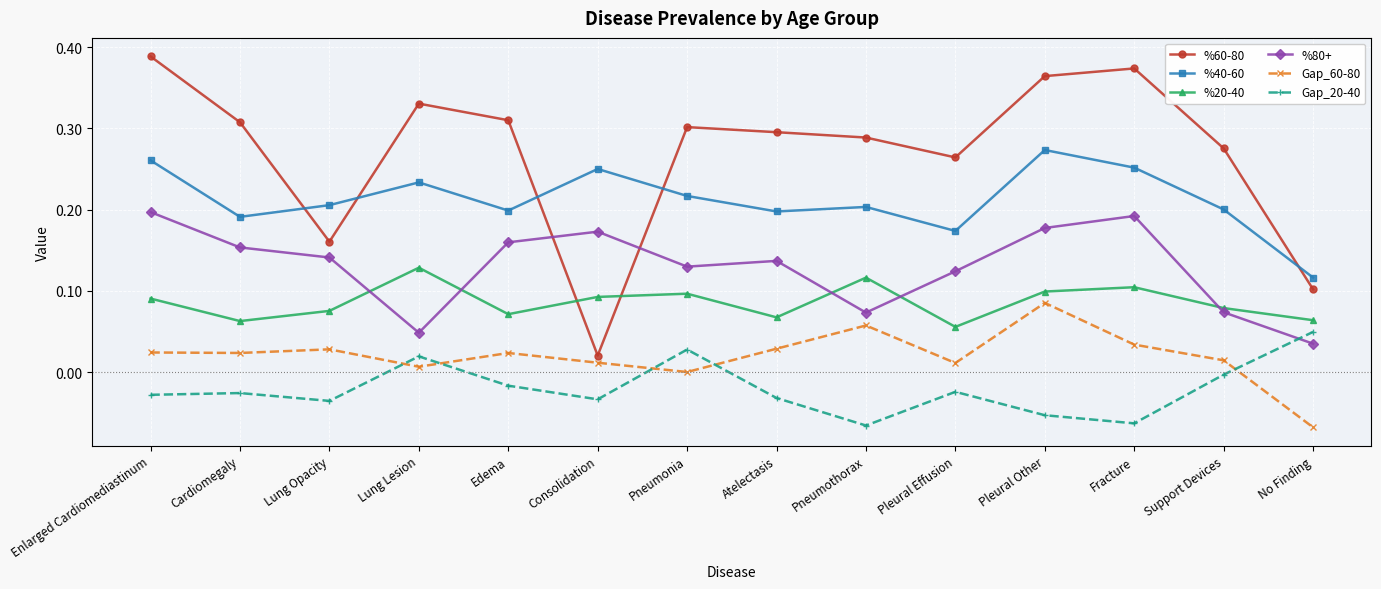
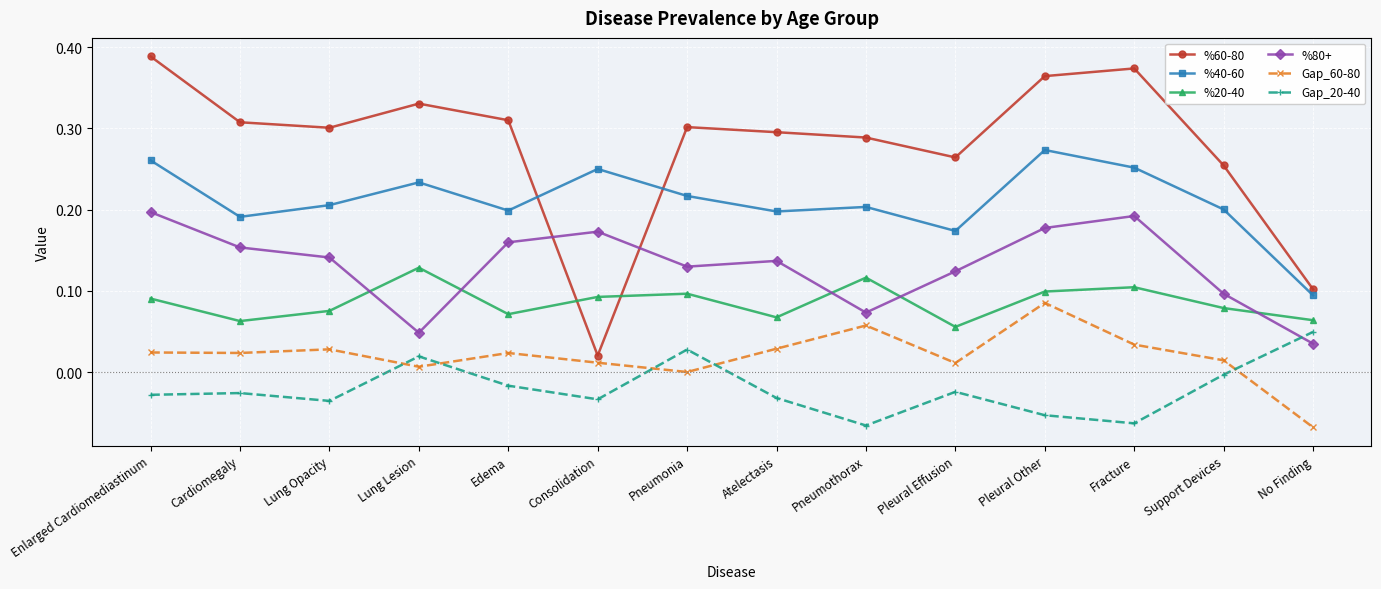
%60-80, Lung Opacity: 0.16 -> 0.30
%60-80, Support Devices: 0.28 -> 0.25
%80+, Support Devices: 0.07 -> 0.10
%40-60, No Finding: 0.12 -> 0.09
